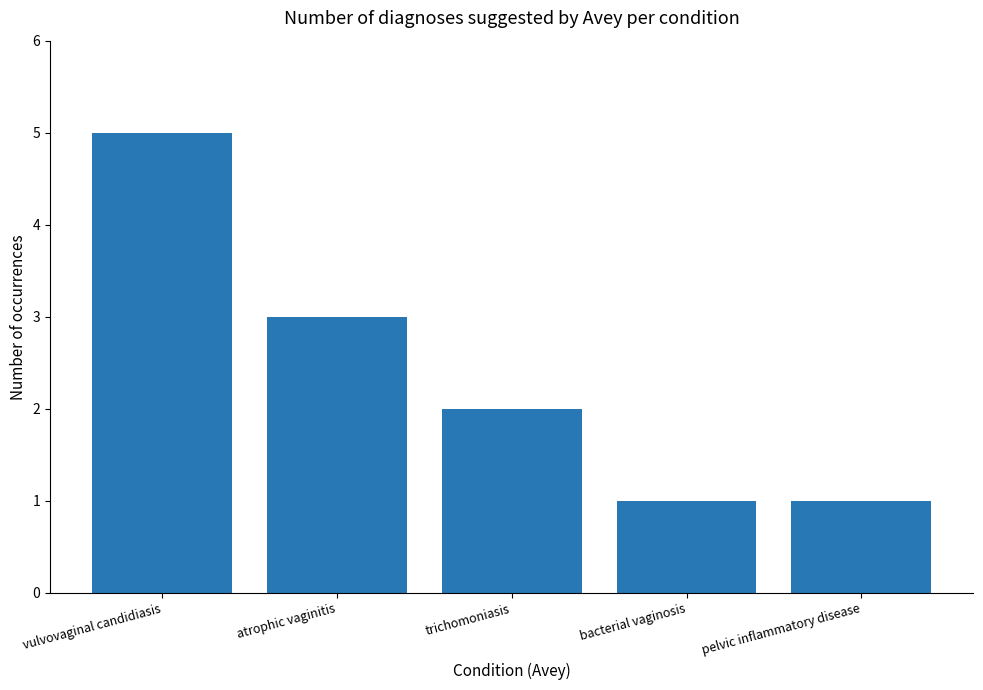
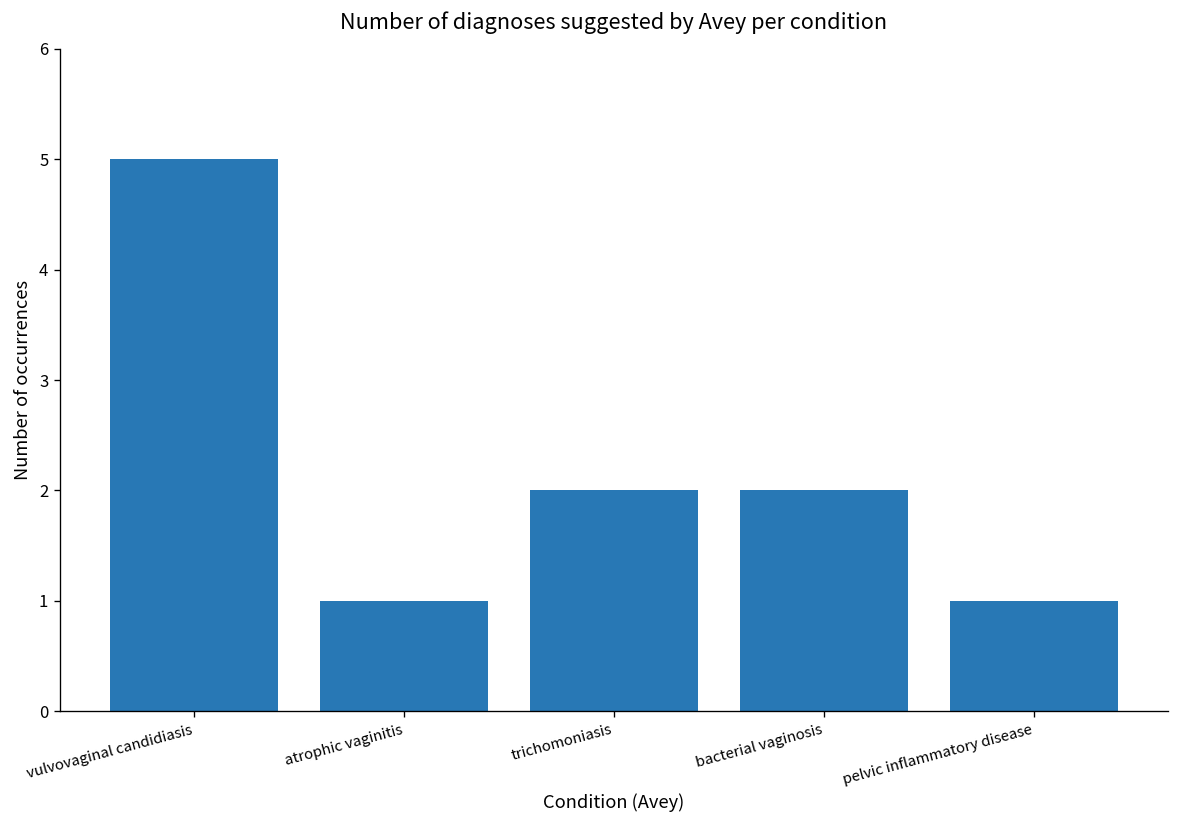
atrophic vaginitis: 3 -> 1
bacterial vaginosis: 1 -> 2
